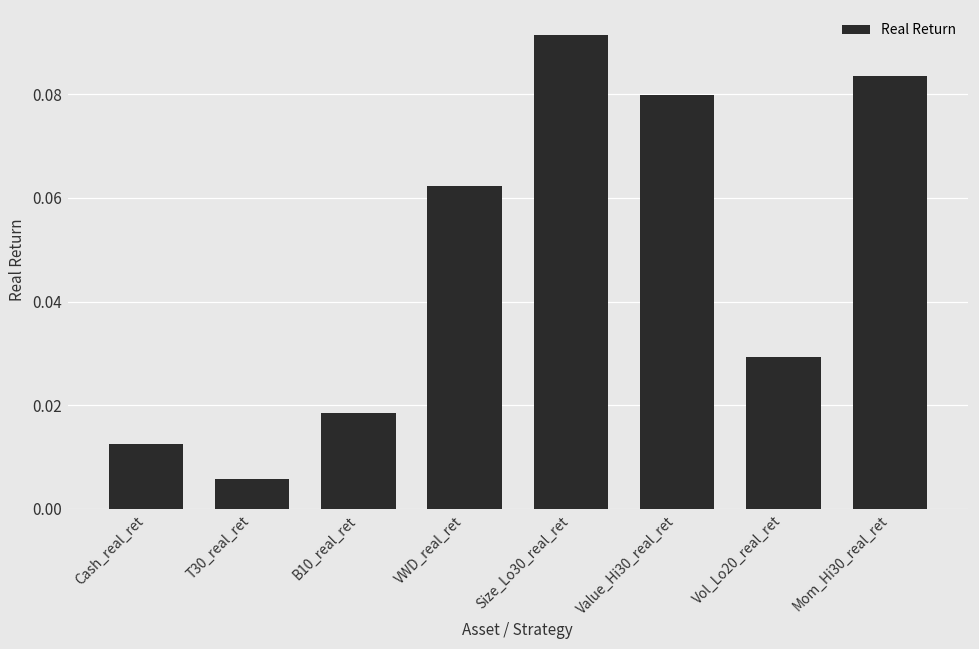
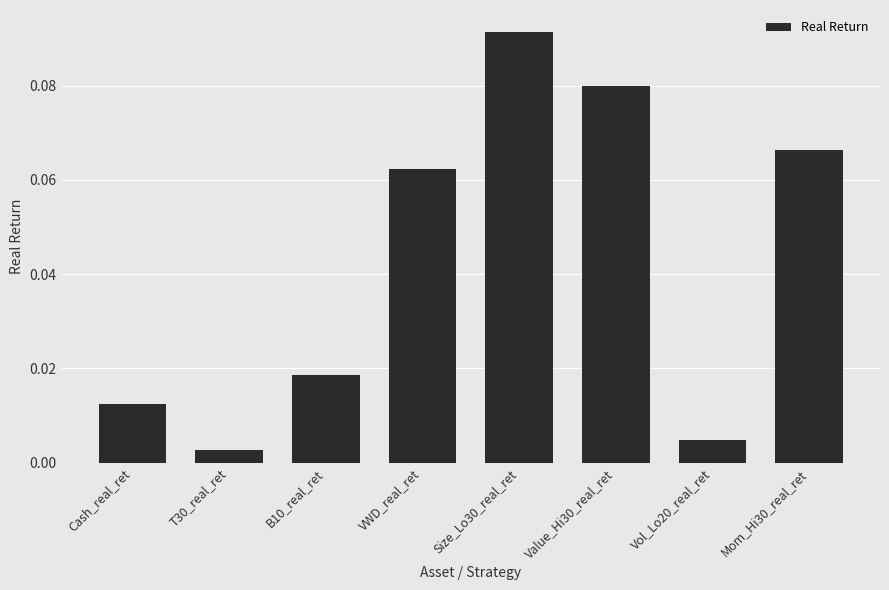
T30_real_ret: 0.006 -> 0.003
Vol_Lo20_real_ret: 0.029 -> 0.005
Mom_Hi30_real_ret: 0.084 -> 0.066
